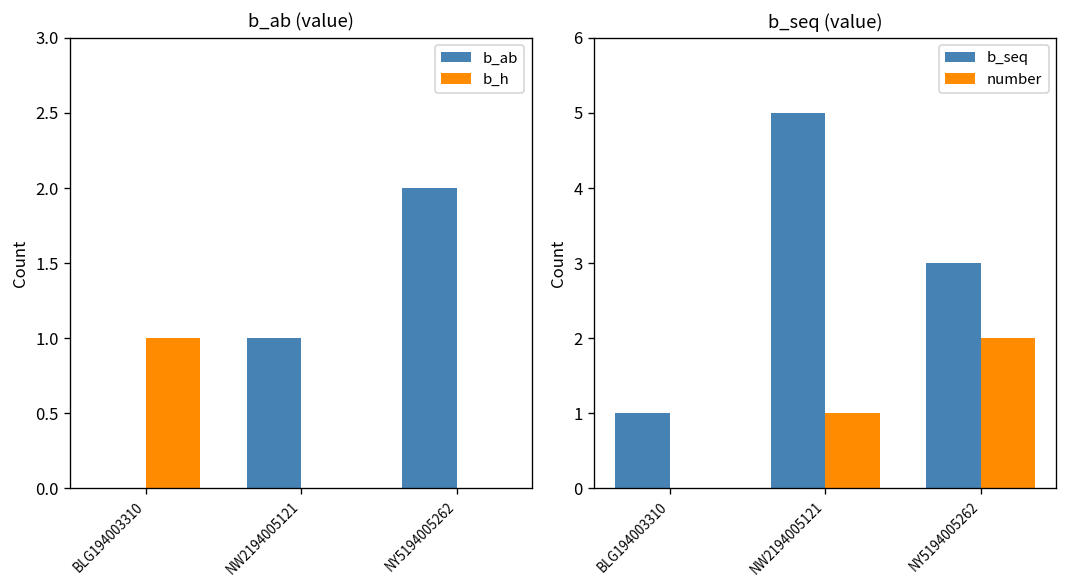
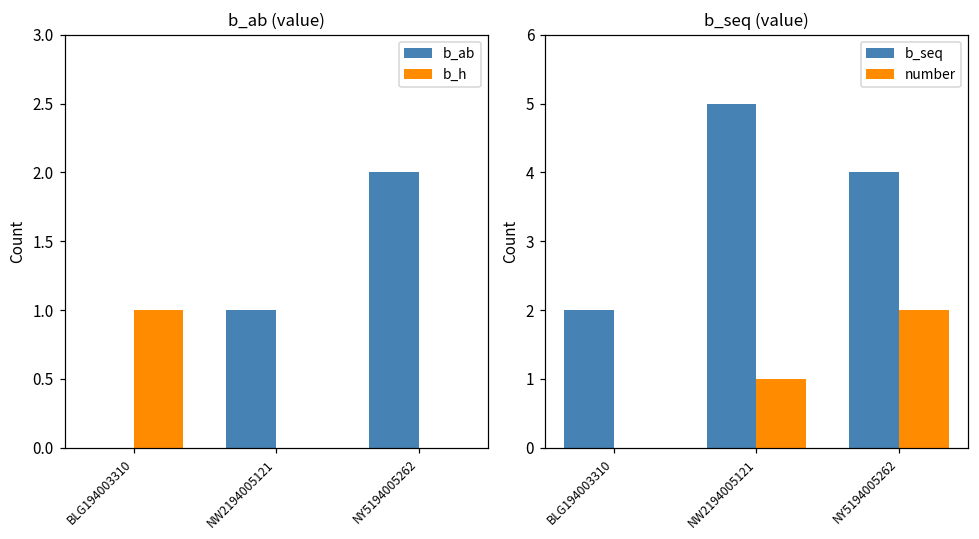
b_seq (value), b_seq, BLG194003310: 1 -> 2
b_seq (value), b_seq, NY5194005262: 3 -> 4
